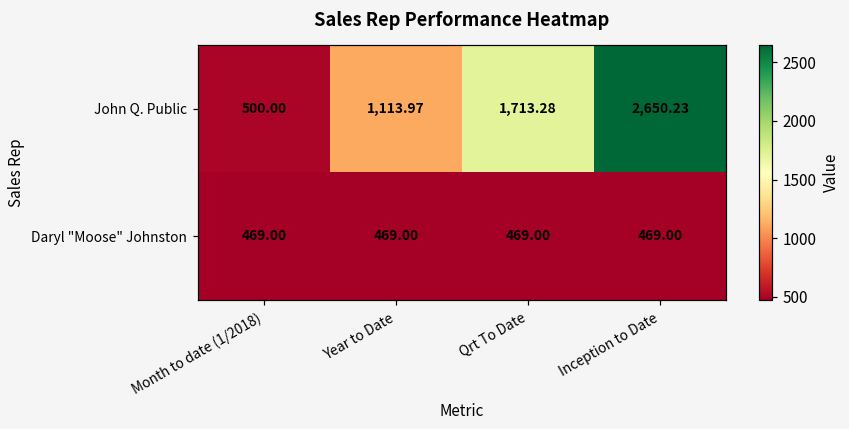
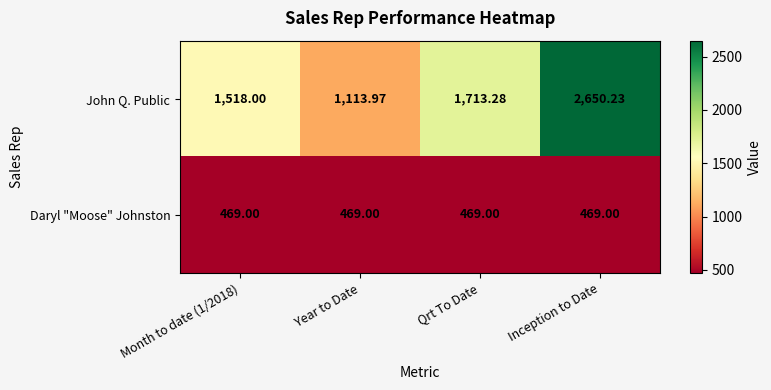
John Q. Public, Month to date (1/2018): 500.00 -> 1,518.00
